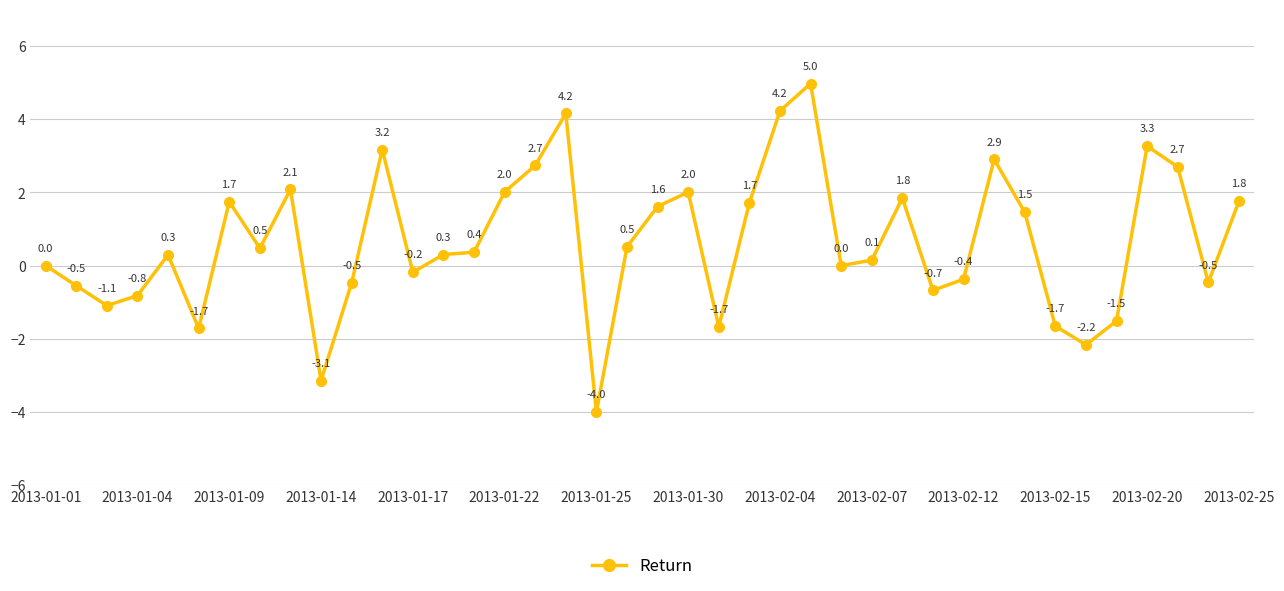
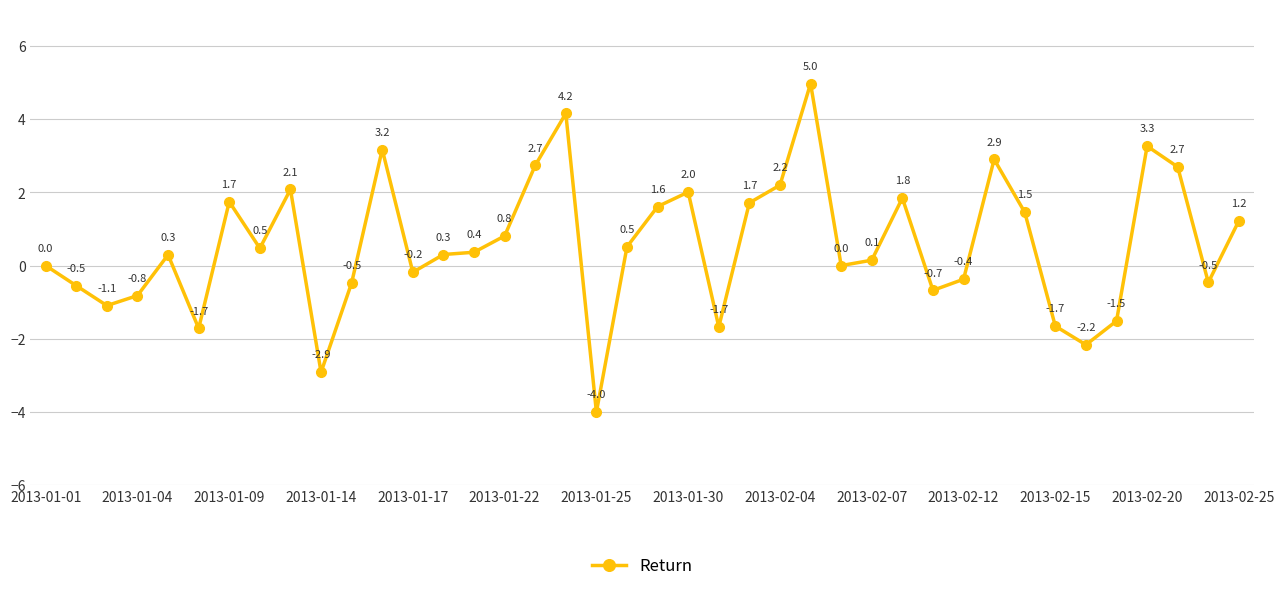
2013-01-14: -3.1 -> -2.9
2013-01-22: 2.0 -> 0.8
2013-02-04: 4.2 -> 2.2
2013-02-25: 1.8 -> 1.2
